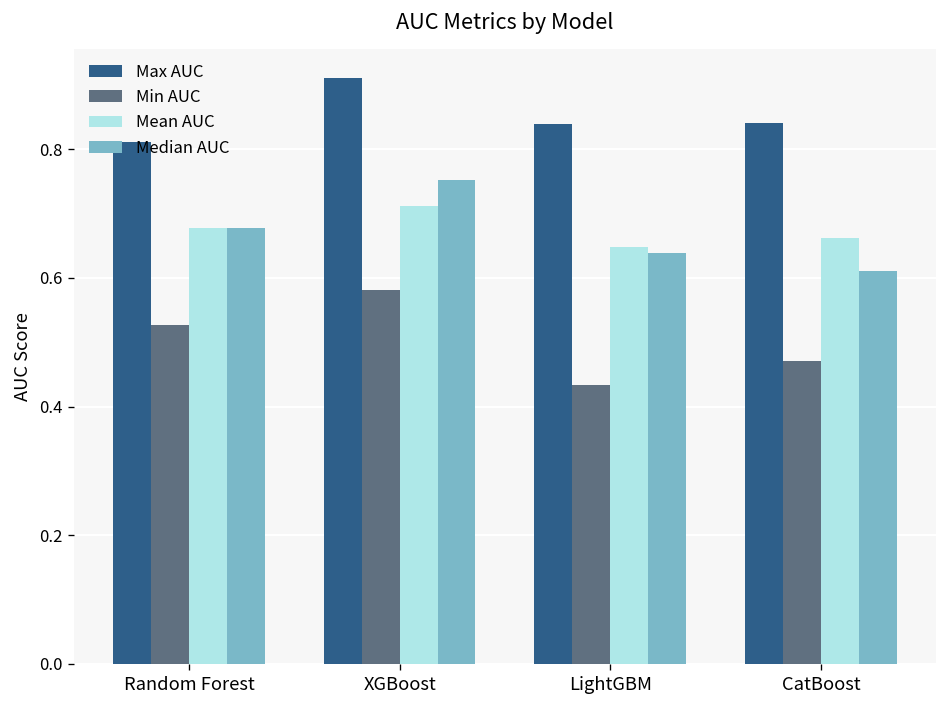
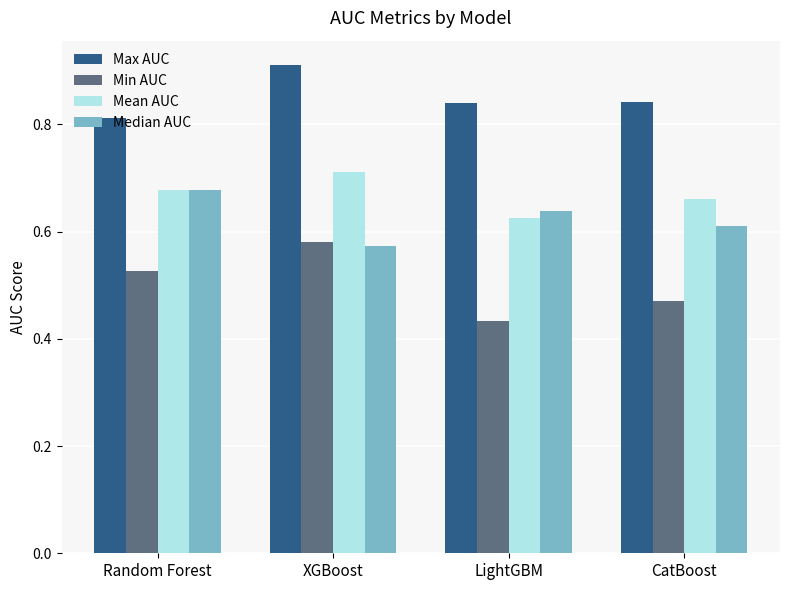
Median AUC, XGBoost: 0.75 -> 0.57
Mean AUC, LightGBM: 0.65 -> 0.63
